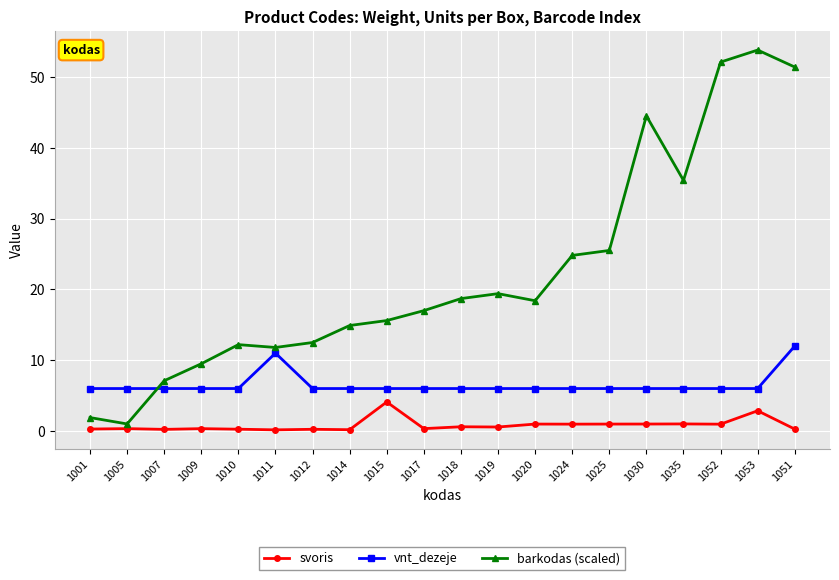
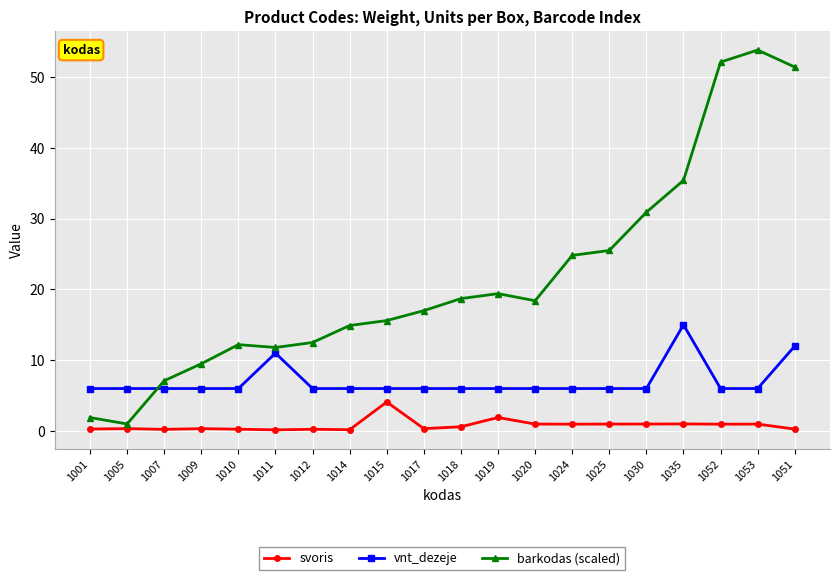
svoris, 1019: 1 -> 2
barkodas (scaled), 1030: 45 -> 31
vnt_dezeje, 1035: 6 -> 15
svoris, 1053: 3 -> 1
